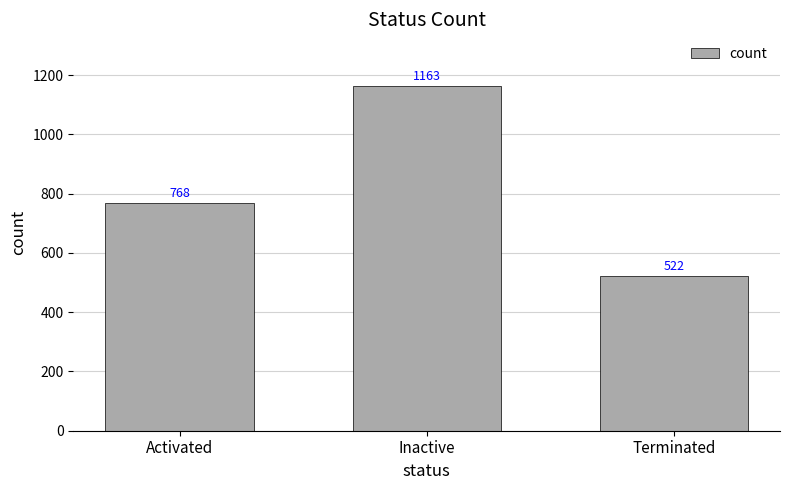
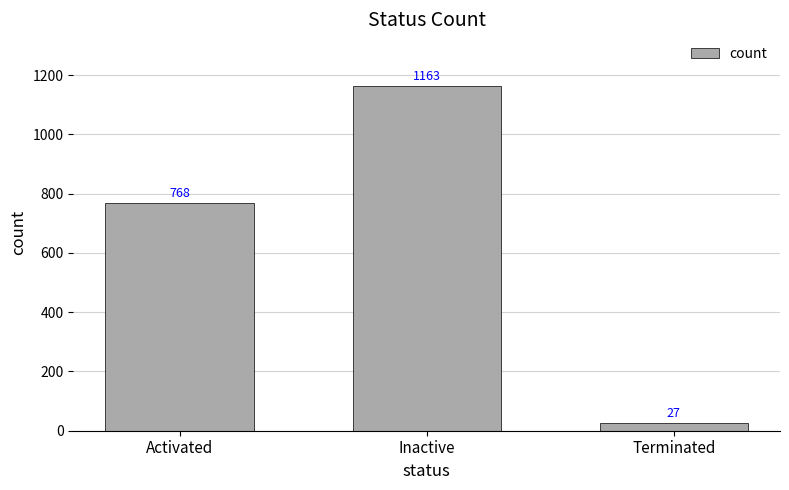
Terminated: 522 -> 27
